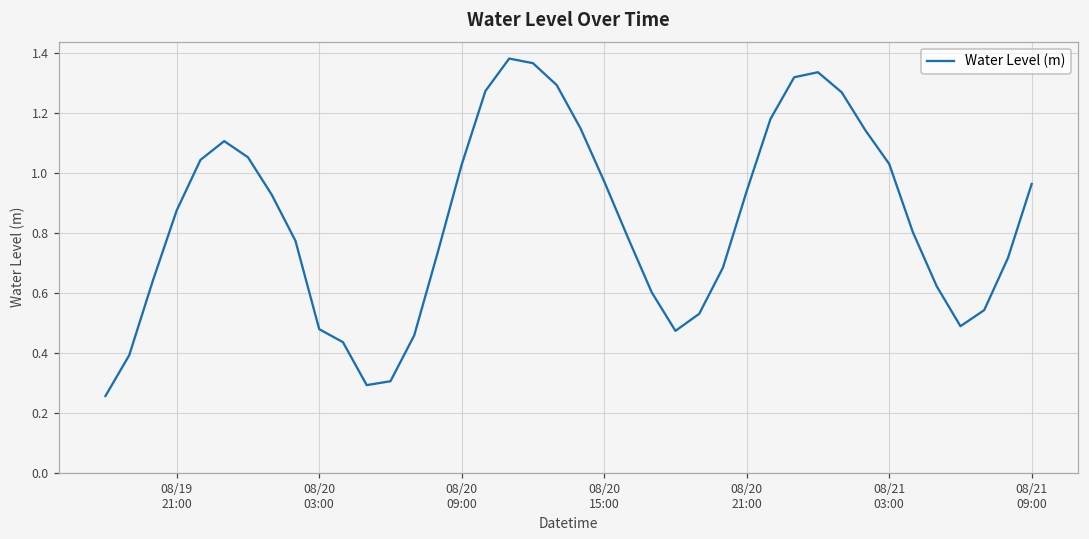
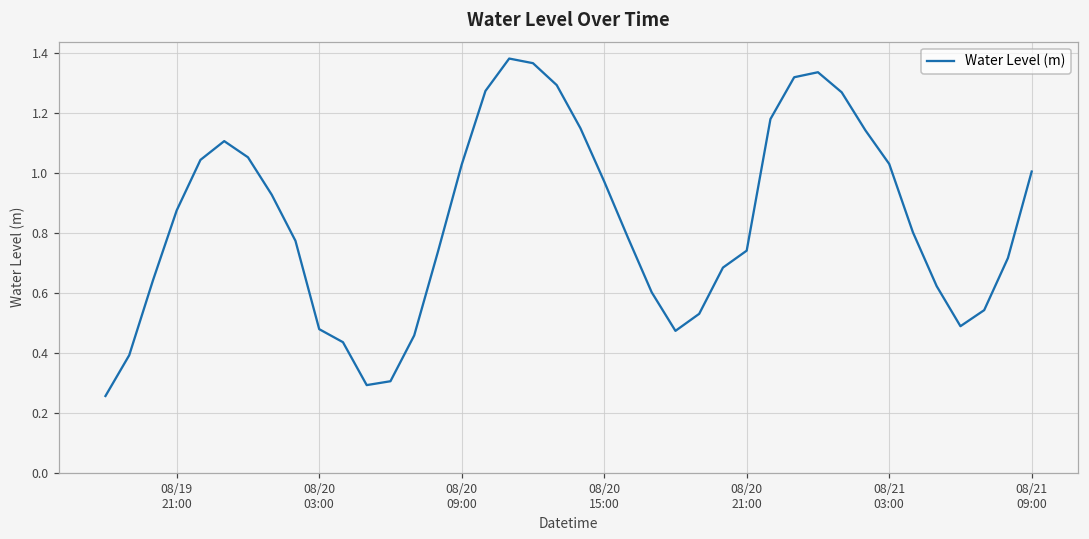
08/20 21:00: 0.94 -> 0.74
08/21 09:00: 0.96 -> 1.00
